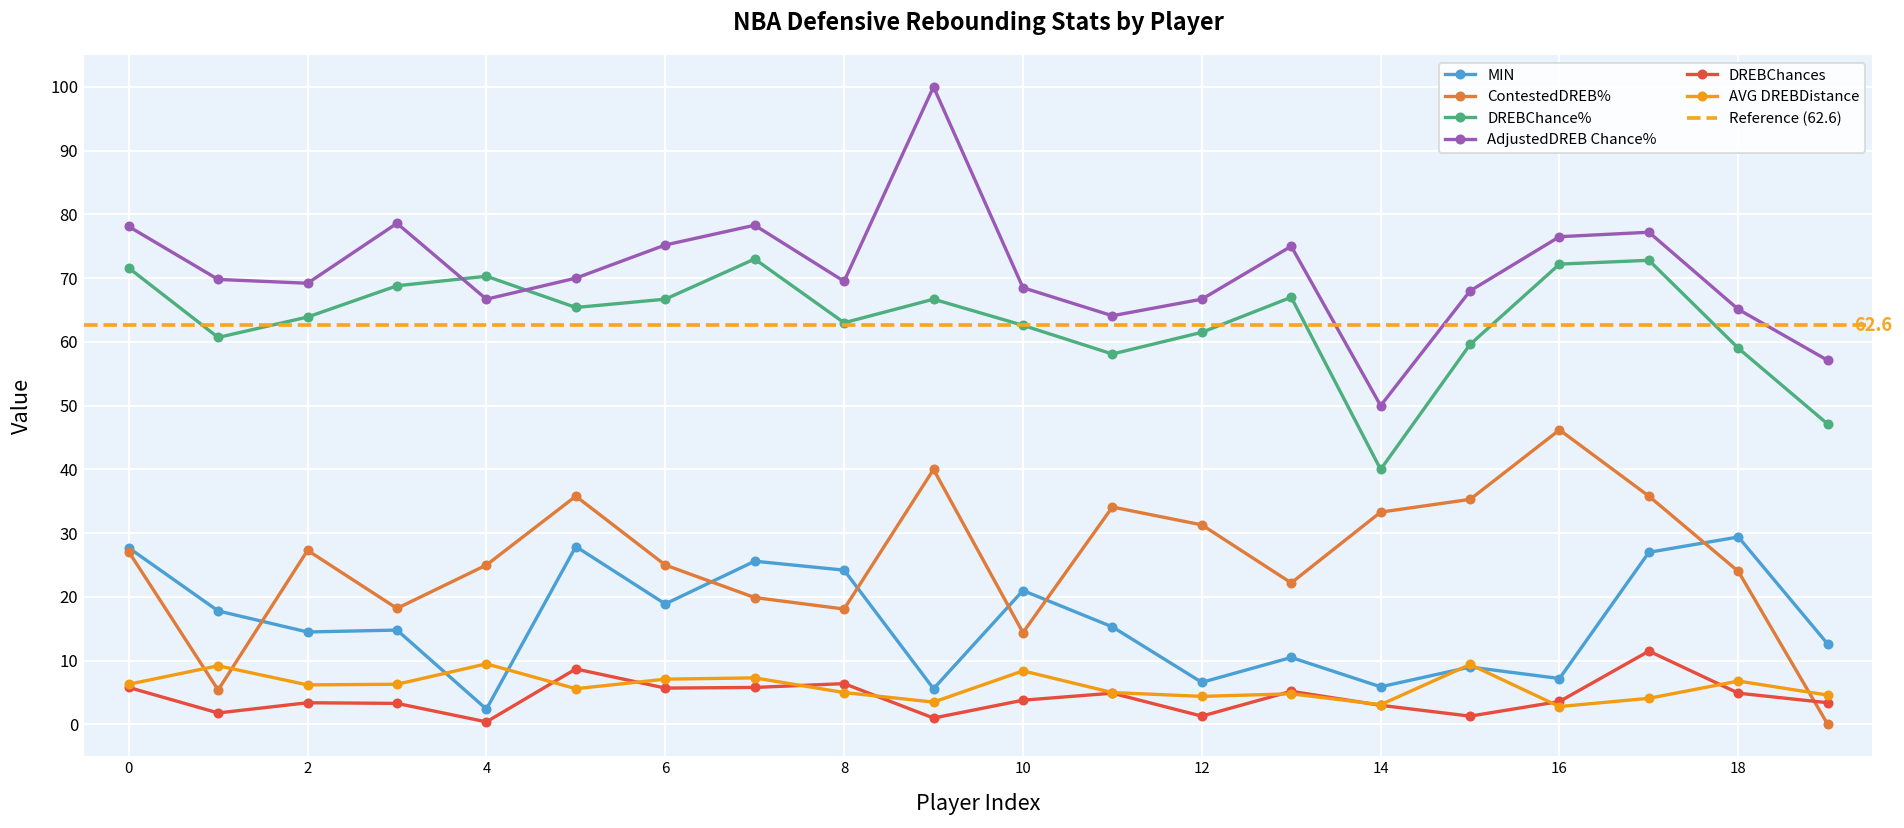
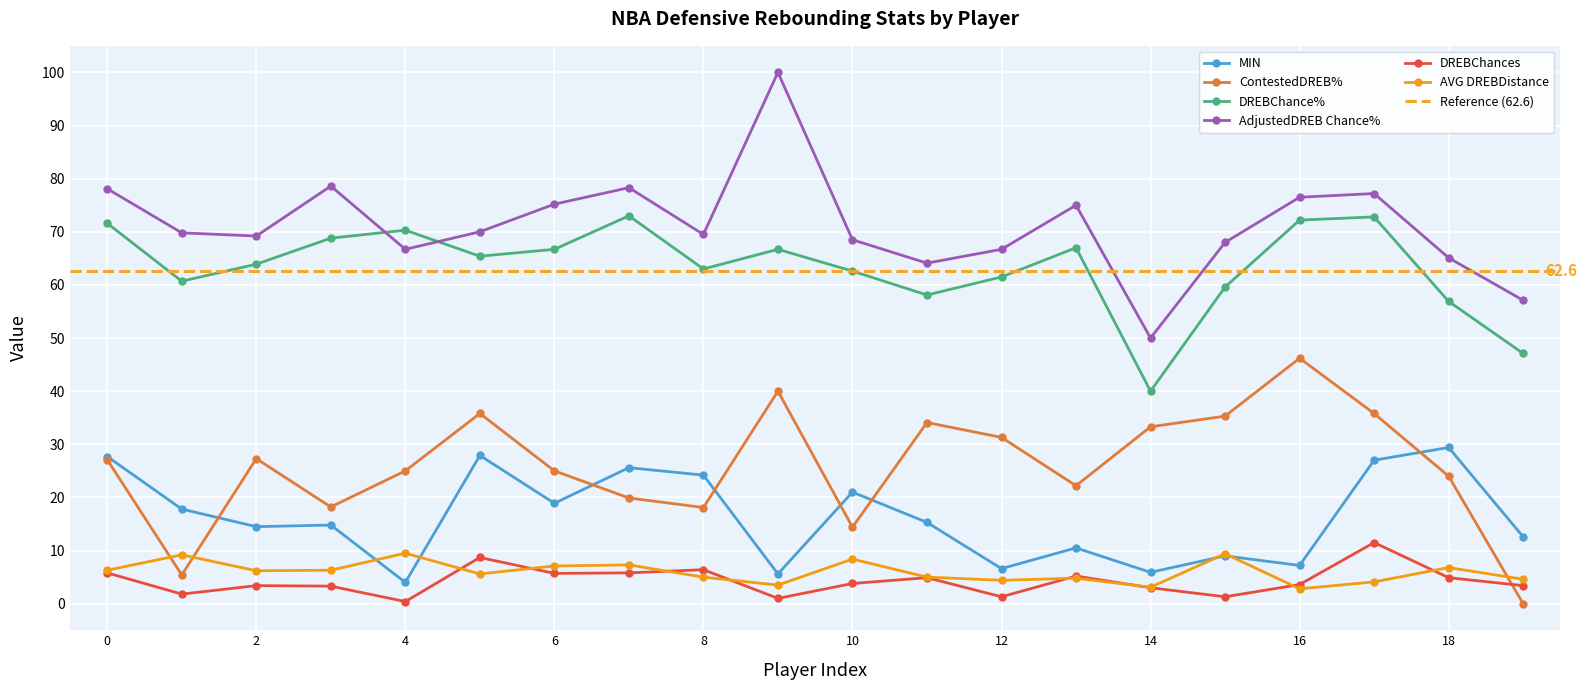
MIN, 4: 2 -> 4
DREBChance%, 18: 59 -> 57
